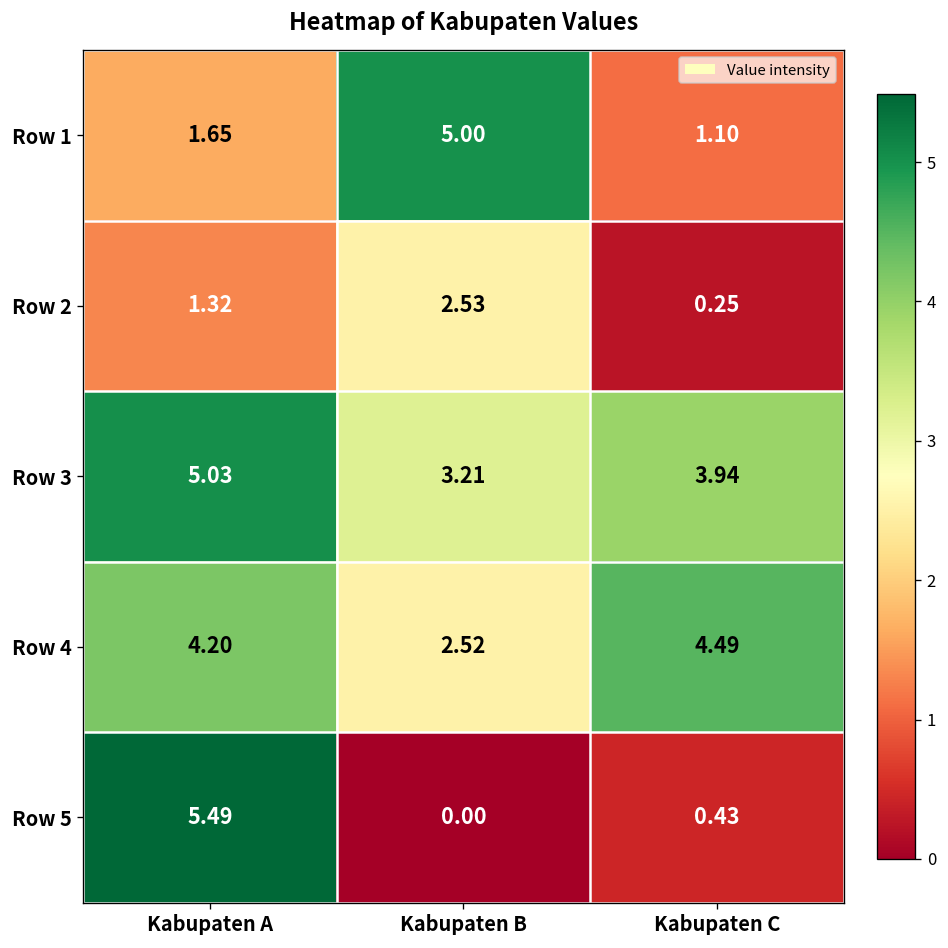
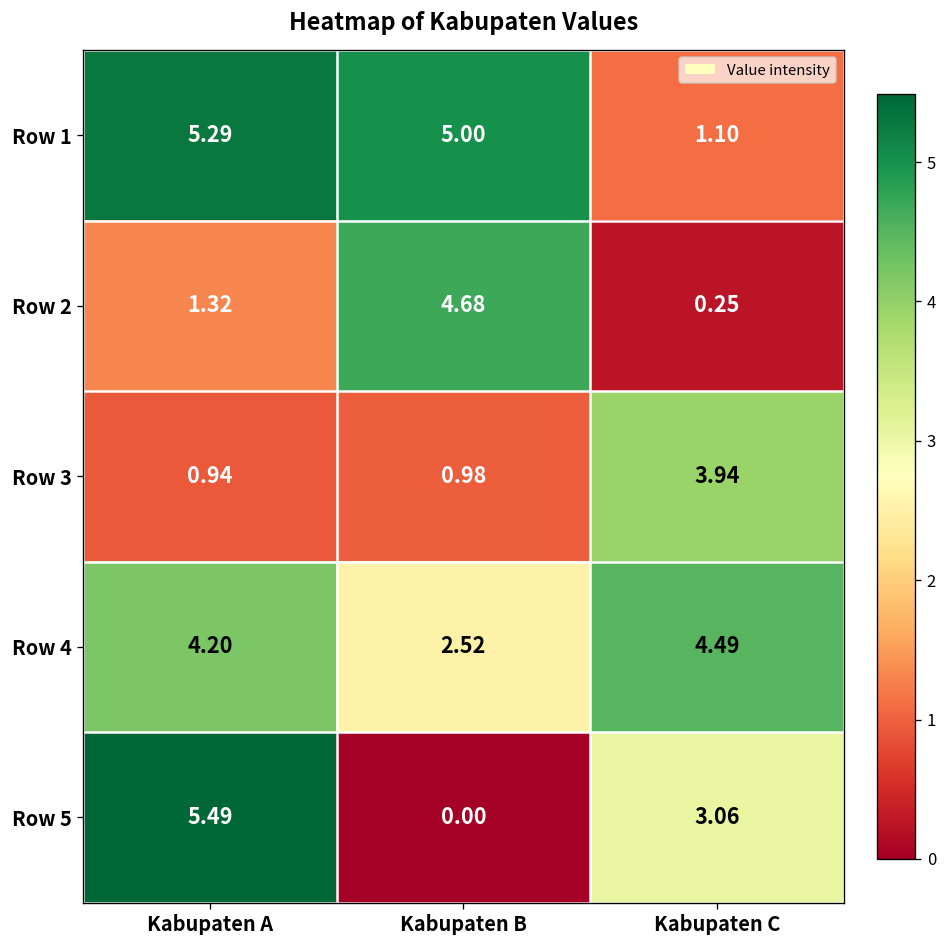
Row 1, Kabupaten A: 1.65 -> 5.29
Row 2, Kabupaten B: 2.53 -> 4.68
Row 3, Kabupaten A: 5.03 -> 0.94
Row 3, Kabupaten B: 3.21 -> 0.98
Row 5, Kabupaten C: 0.43 -> 3.06
